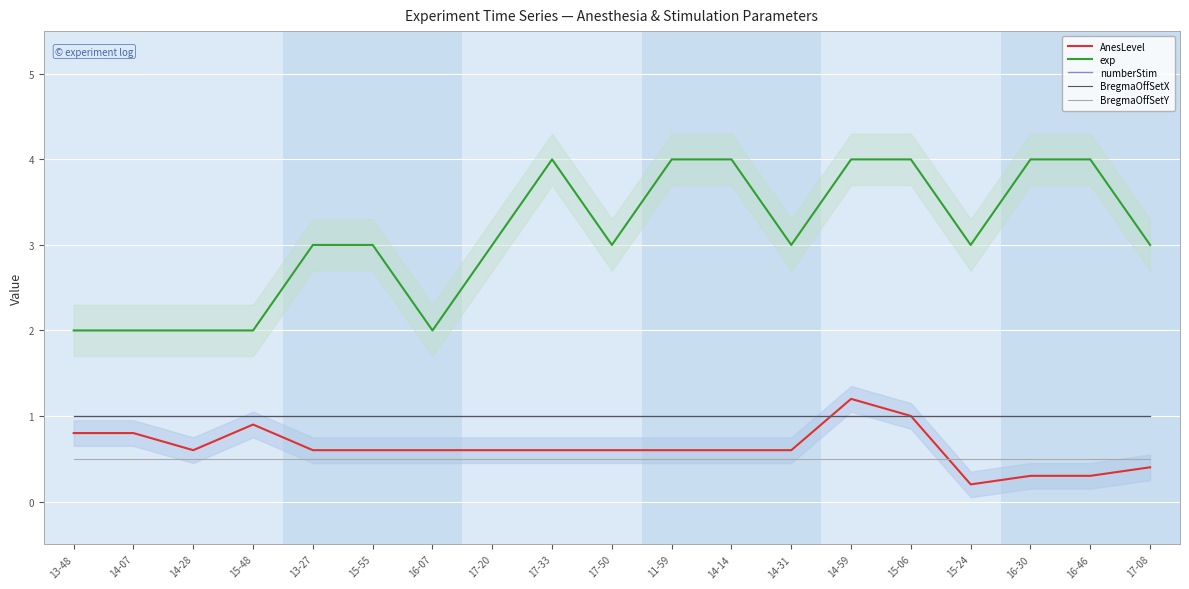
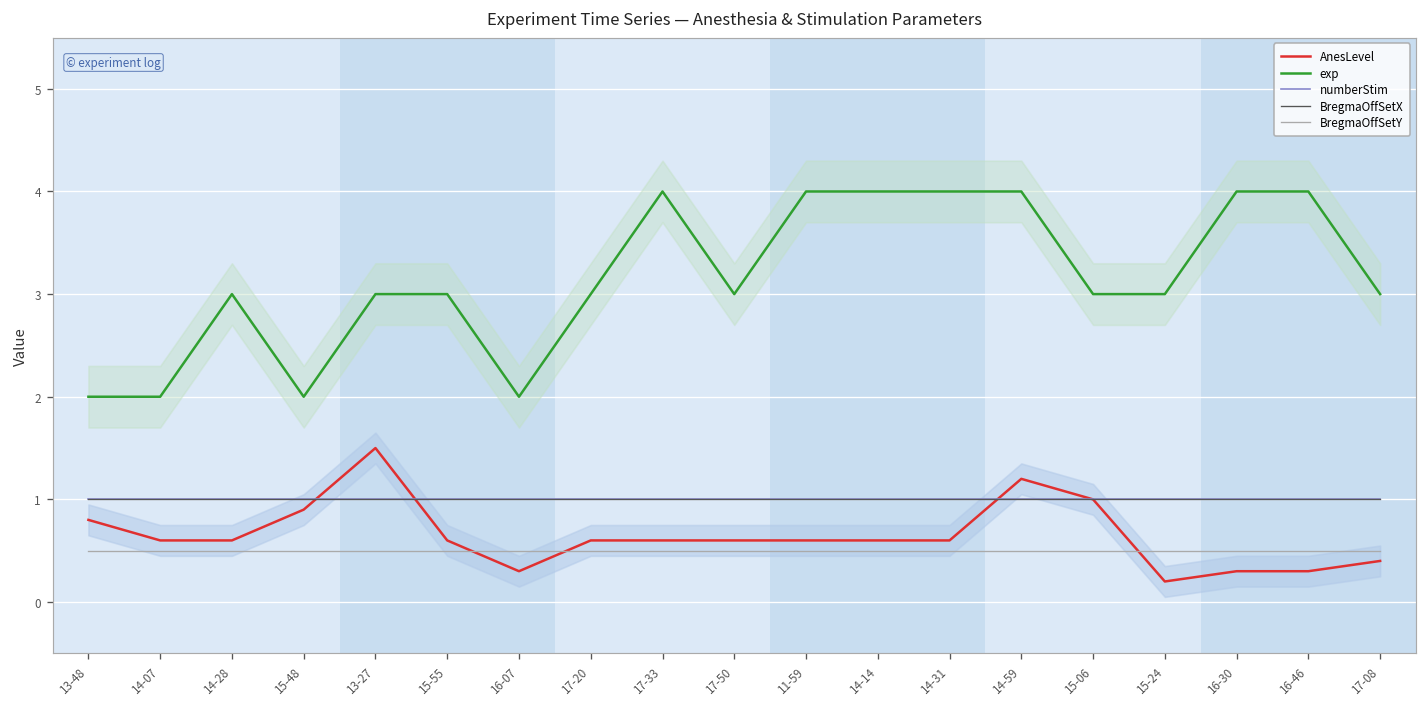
AnesLevel, 14-07: 0.8 -> 0.6
exp, 14-28: 2 -> 3
AnesLevel, 13-27: 0.6 -> 1.5
AnesLevel, 16-07: 0.6 -> 0.3
exp, 14-31: 3 -> 4
exp, 15-06: 4 -> 3
